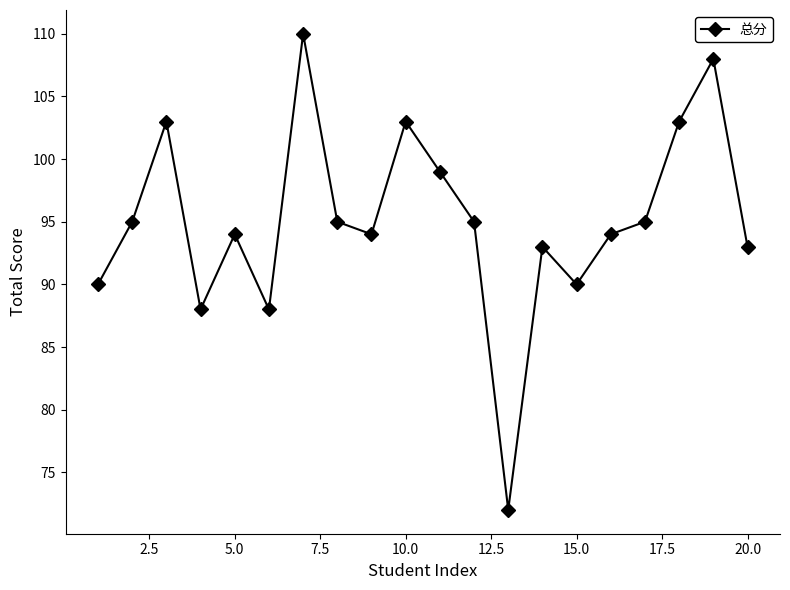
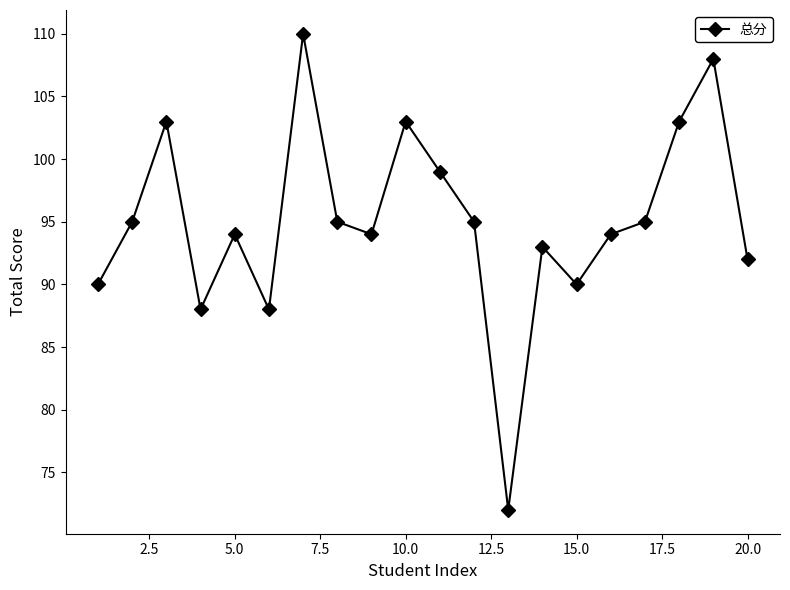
20.0: 93 -> 92
